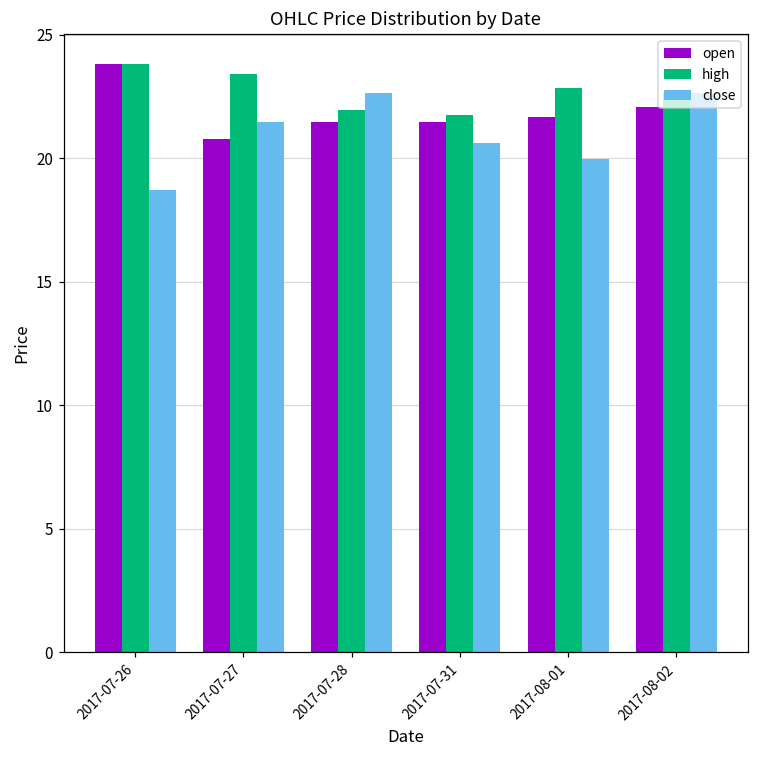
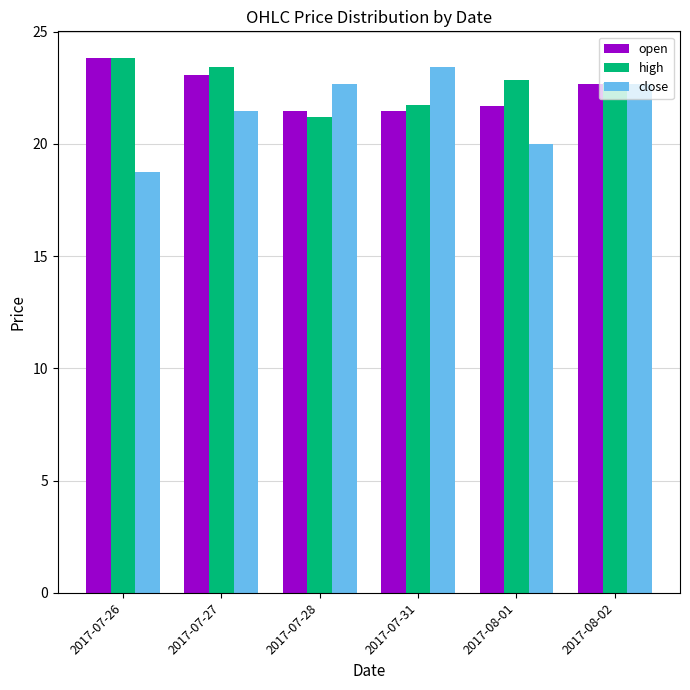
open, 2017-07-27: 20.8 -> 23.1
high, 2017-07-28: 21.9 -> 21.2
close, 2017-07-31: 20.6 -> 23.4
open, 2017-08-02: 22.1 -> 22.7
